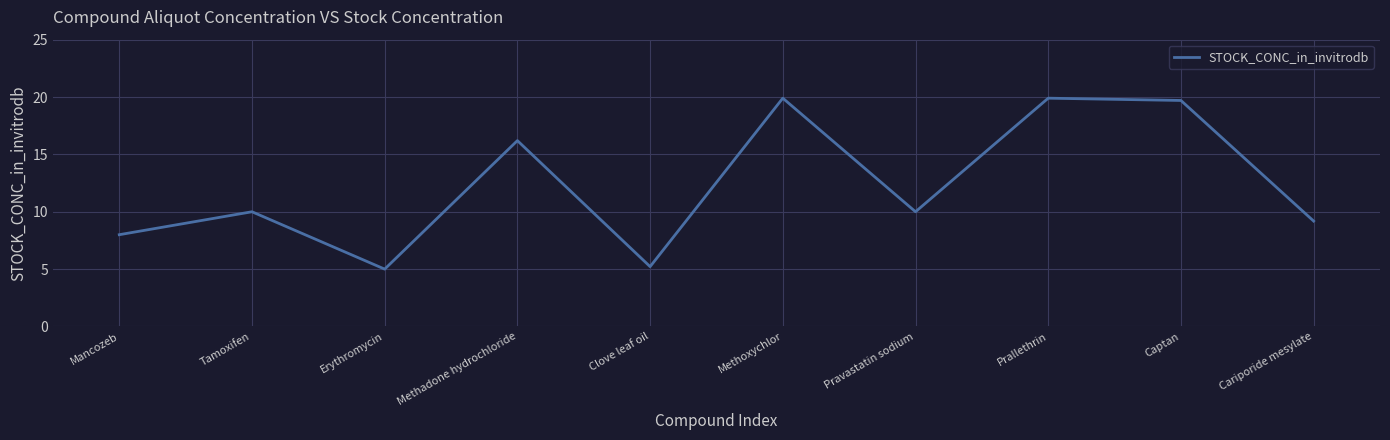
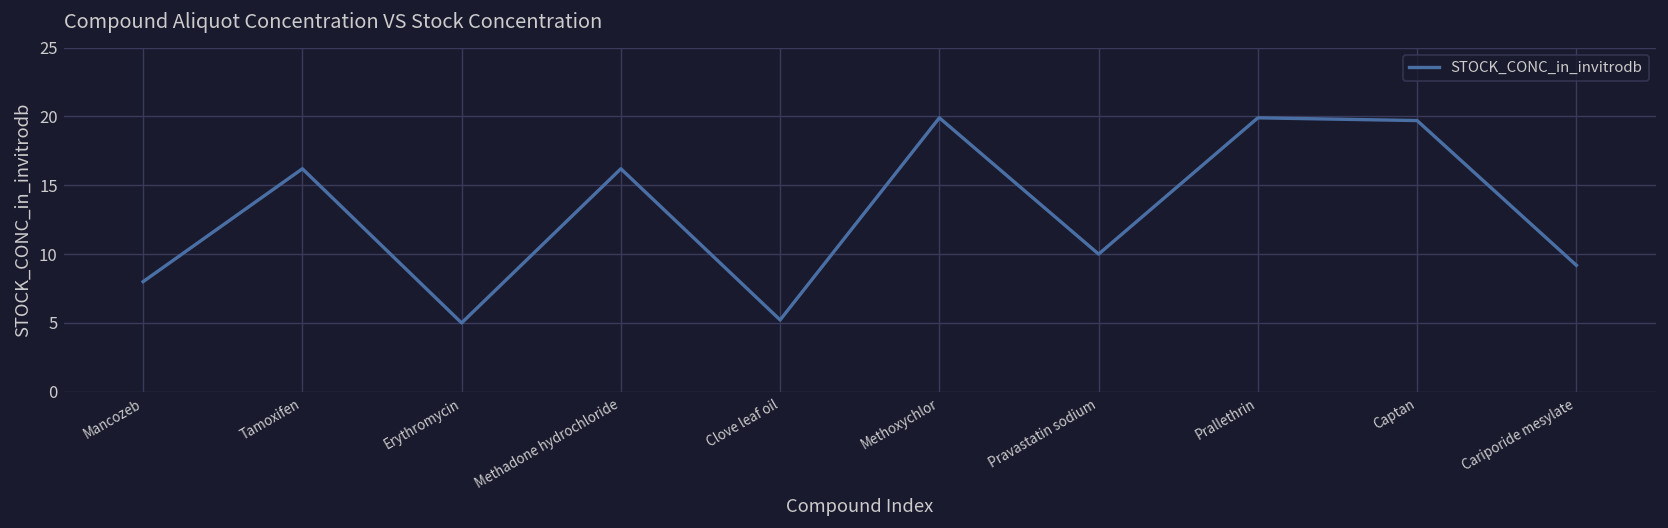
Tamoxifen: 10.0 -> 16.2
